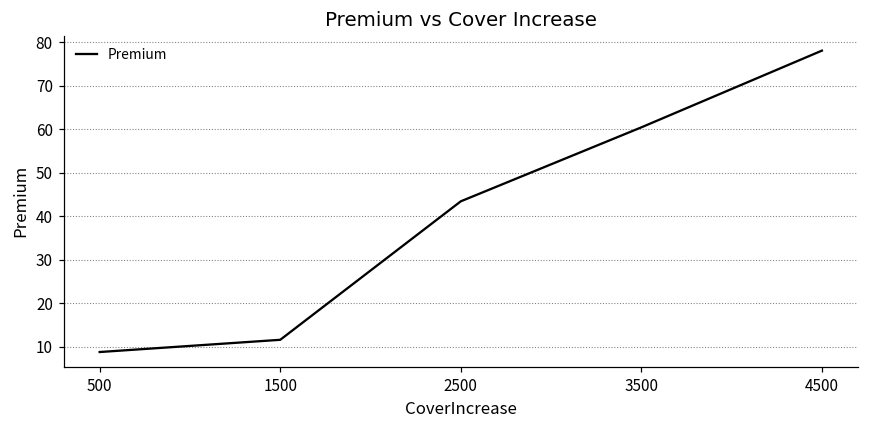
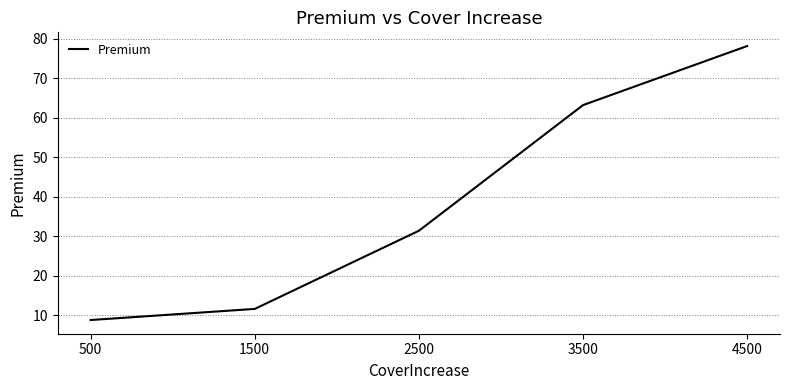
2500: 43 -> 31
3500: 60 -> 63
